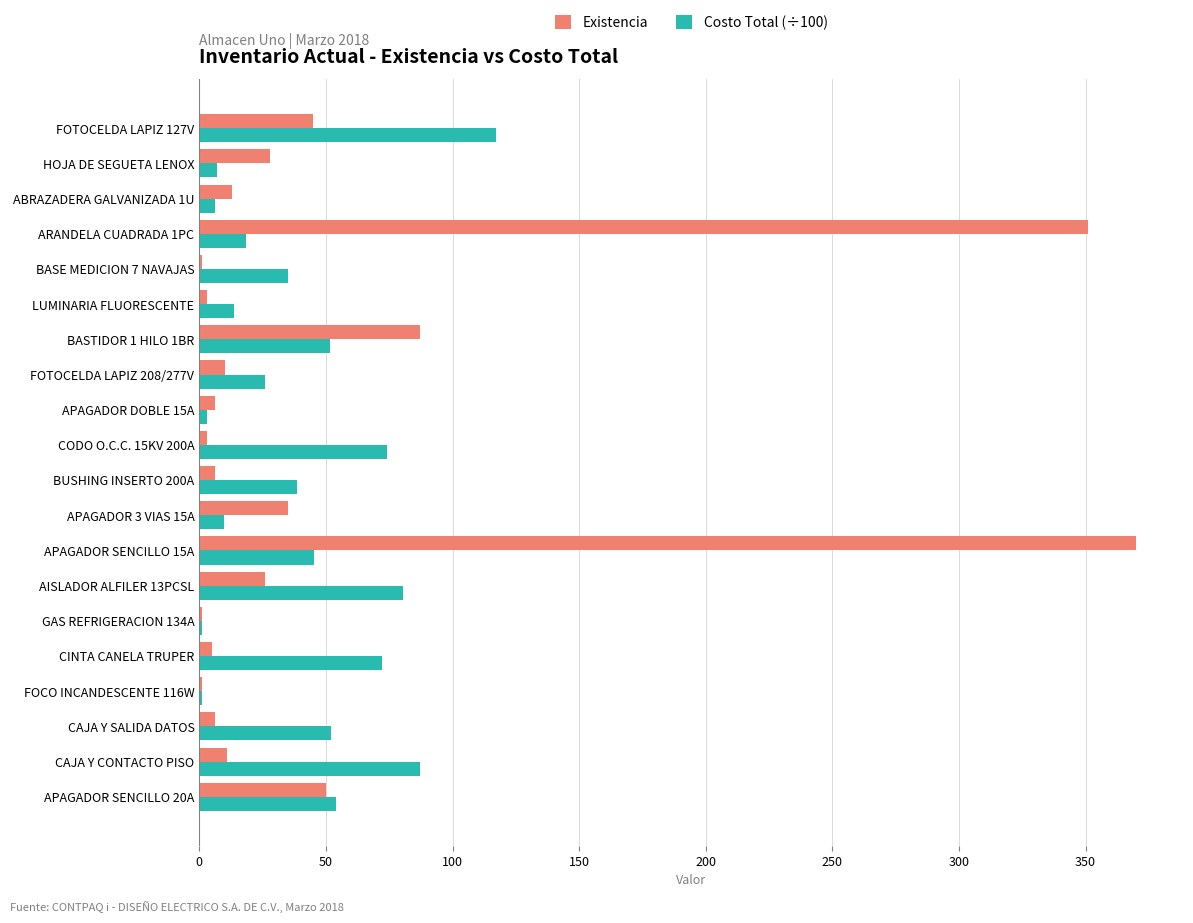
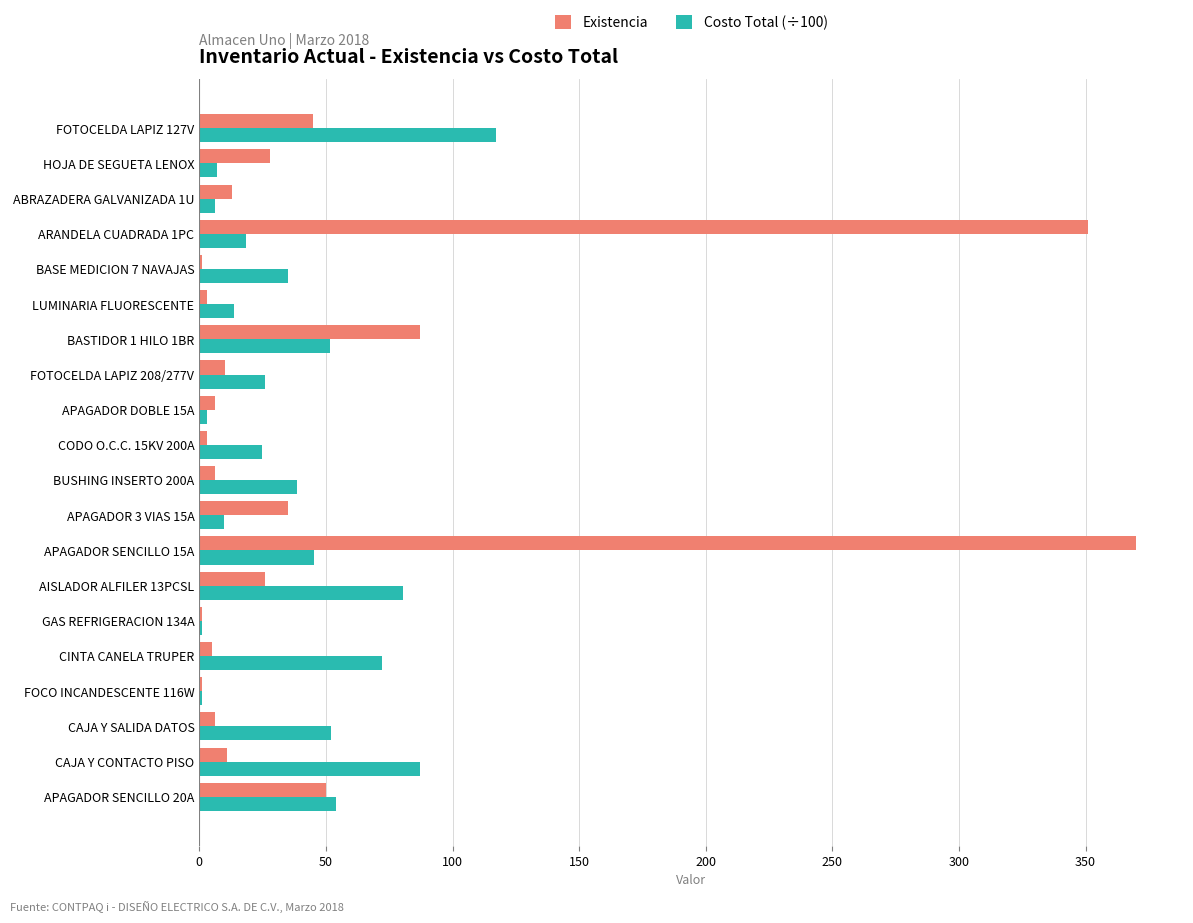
Costo Total (÷100), CODO O.C.C. 15KV 200A: 74 -> 25
